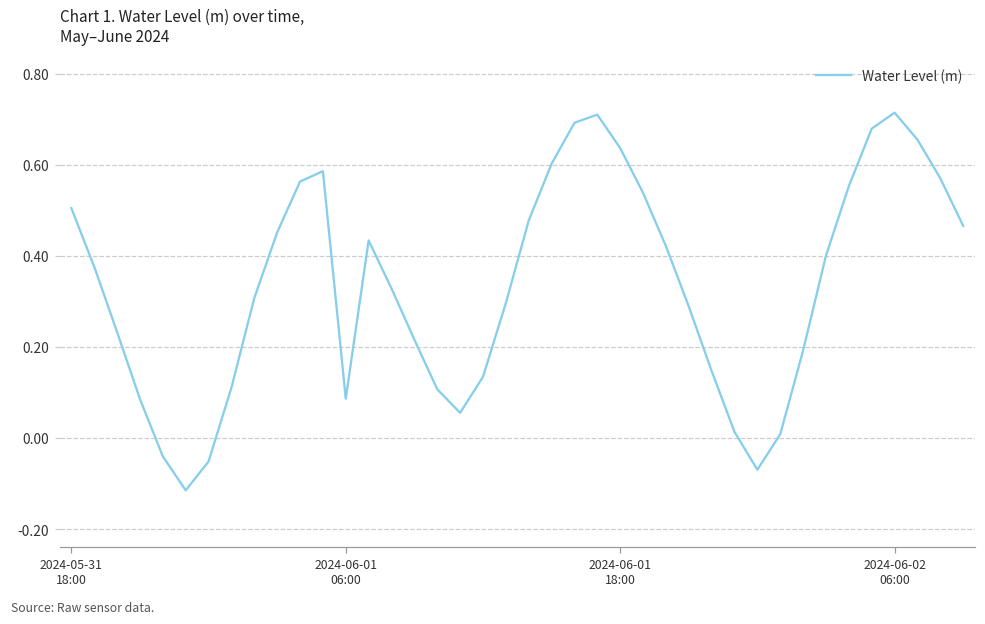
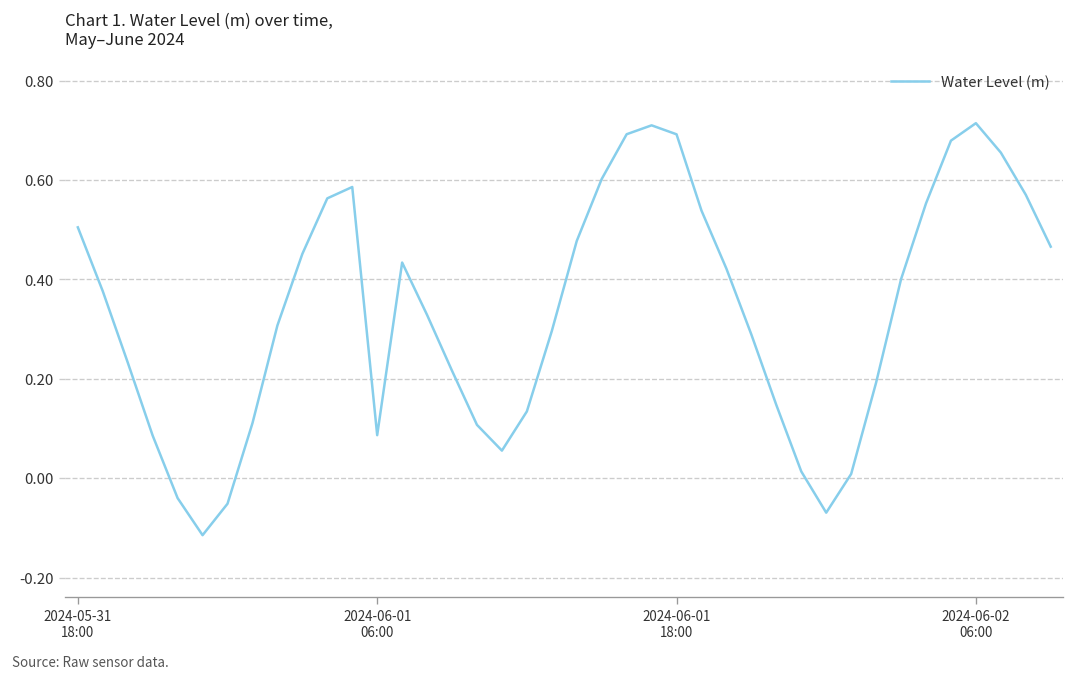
2024-06-01 18:00: 0.64 -> 0.69
